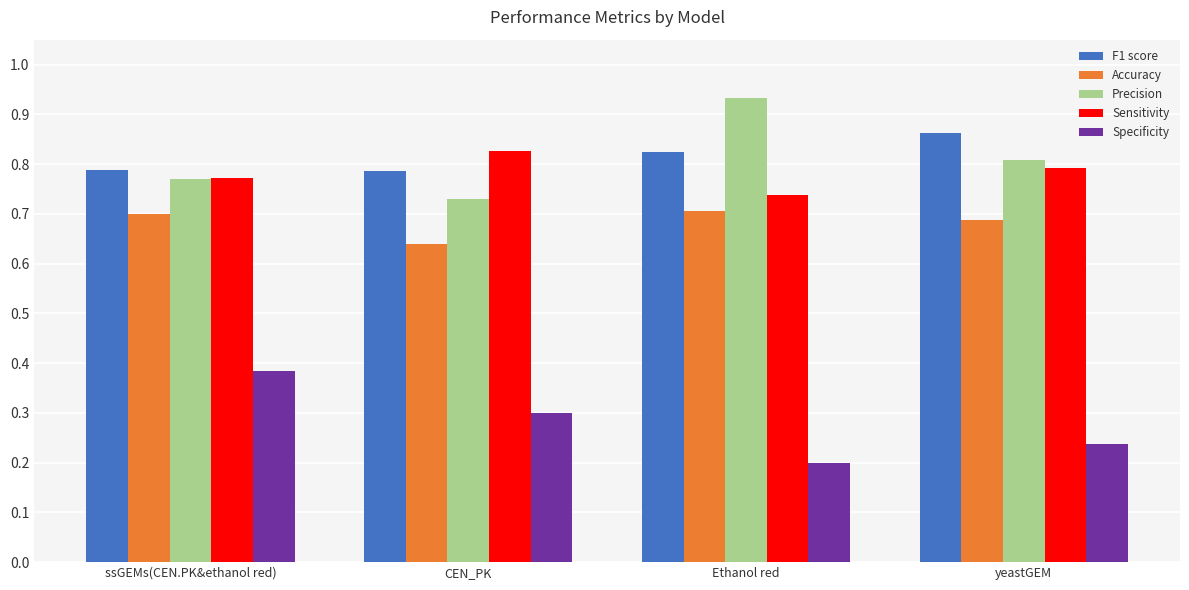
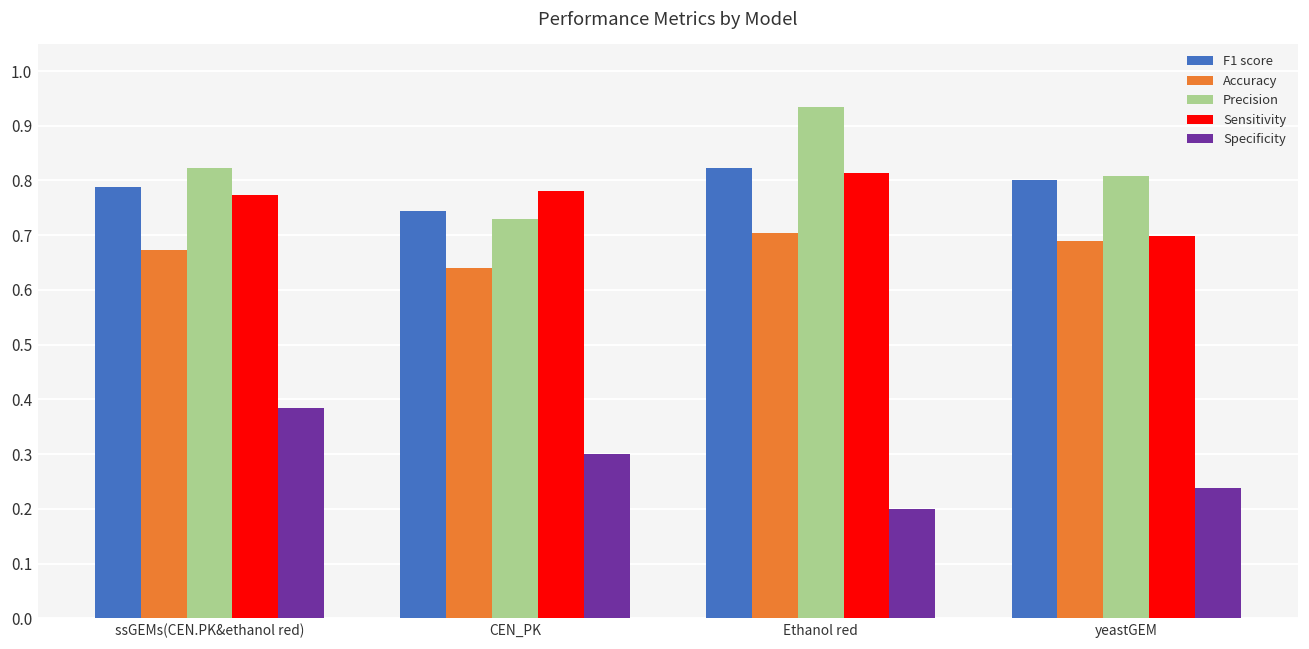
Accuracy, ssGEMs(CEN.PK&ethanol red): 0.70 -> 0.67
Precision, ssGEMs(CEN.PK&ethanol red): 0.77 -> 0.82
F1 score, CEN_PK: 0.79 -> 0.74
Sensitivity, CEN_PK: 0.83 -> 0.78
Sensitivity, Ethanol red: 0.74 -> 0.81
F1 score, yeastGEM: 0.86 -> 0.80
Sensitivity, yeastGEM: 0.79 -> 0.70
